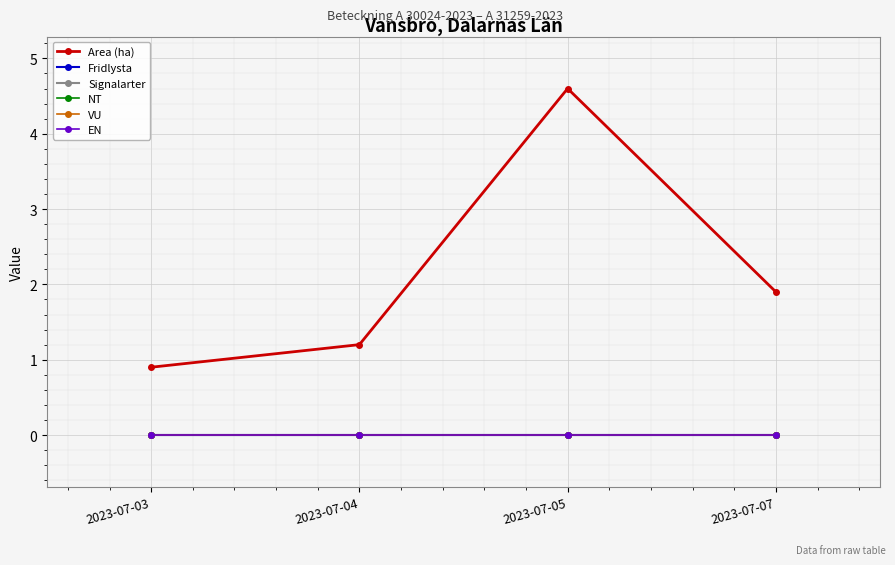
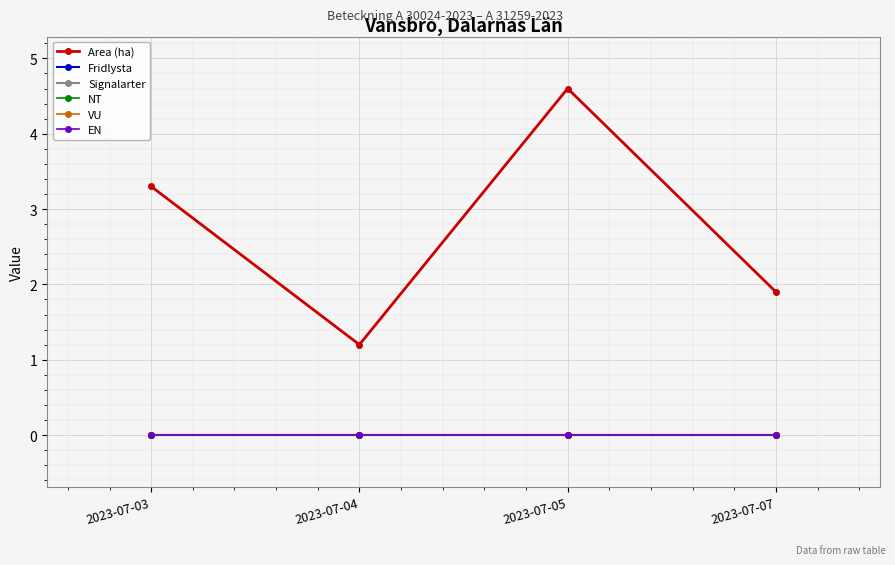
Area (ha), 2023-07-03: 0.9 -> 3.3
